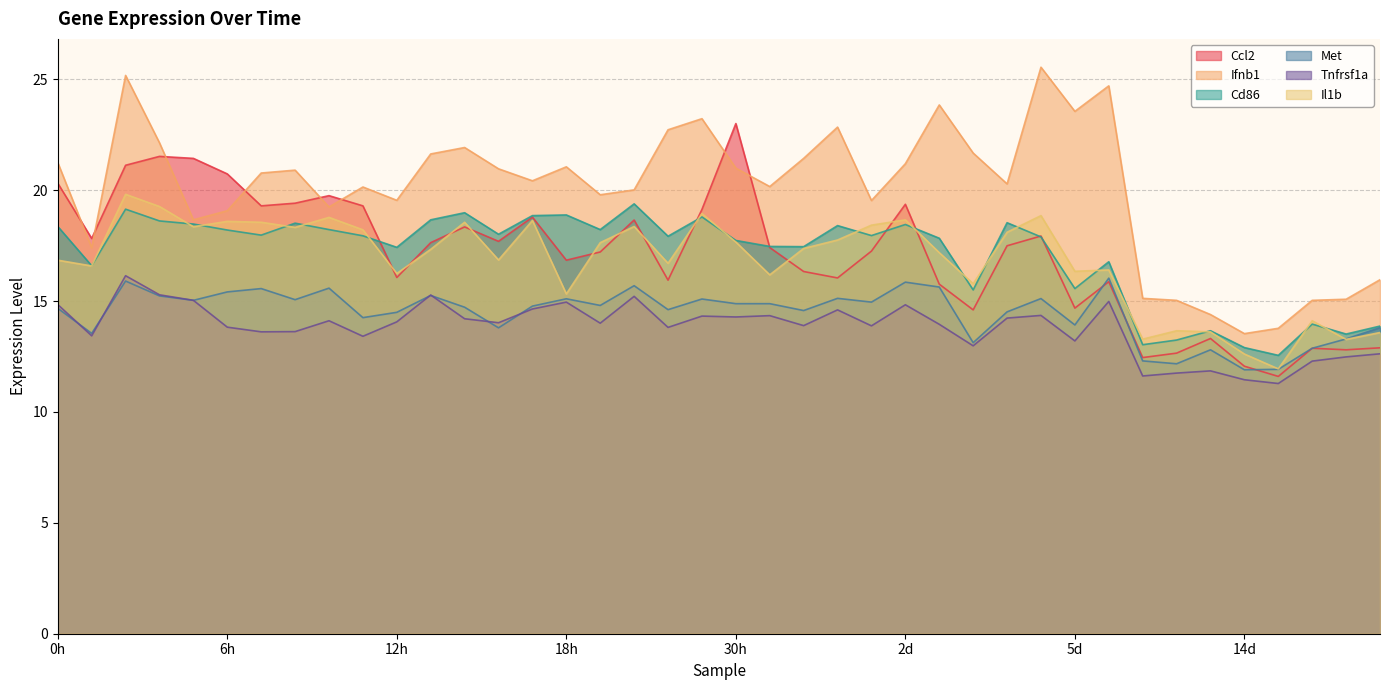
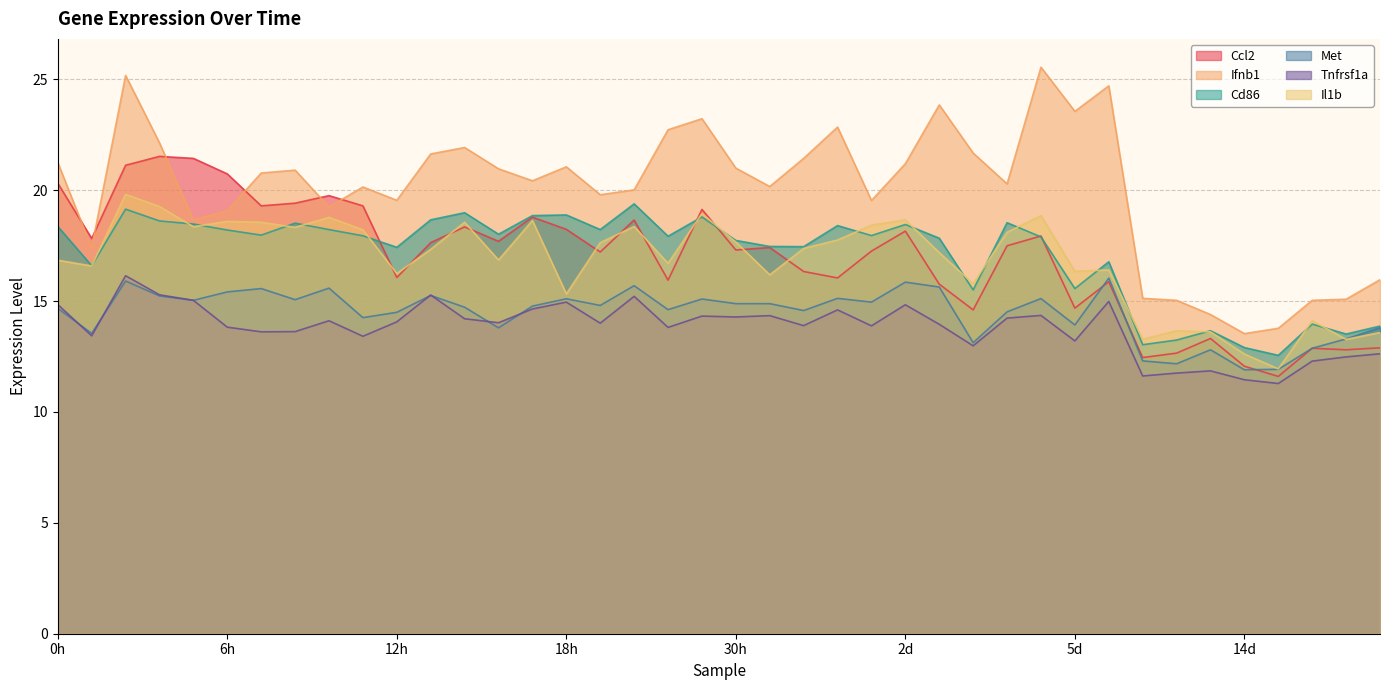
Ccl2, 18h: 16.8 -> 18.2
Ccl2, 30h: 23.0 -> 17.3
Ccl2, 2d: 19.4 -> 18.2
